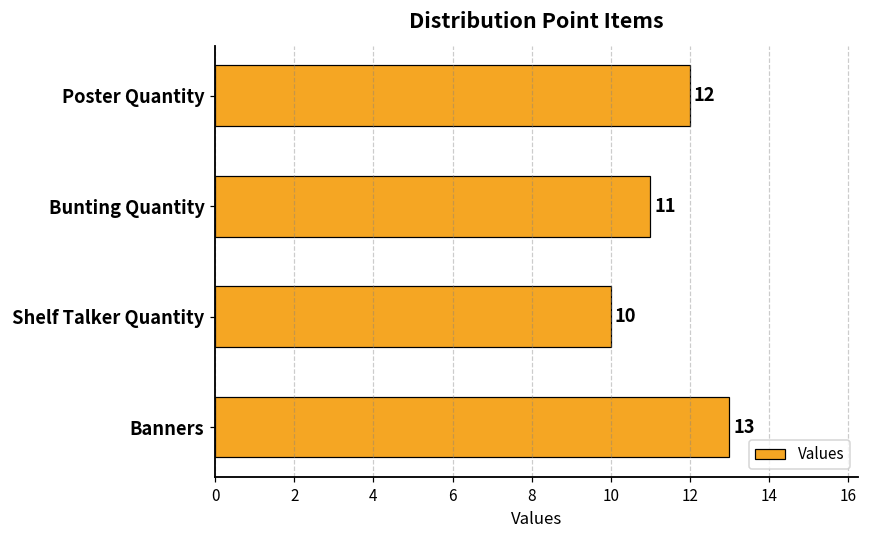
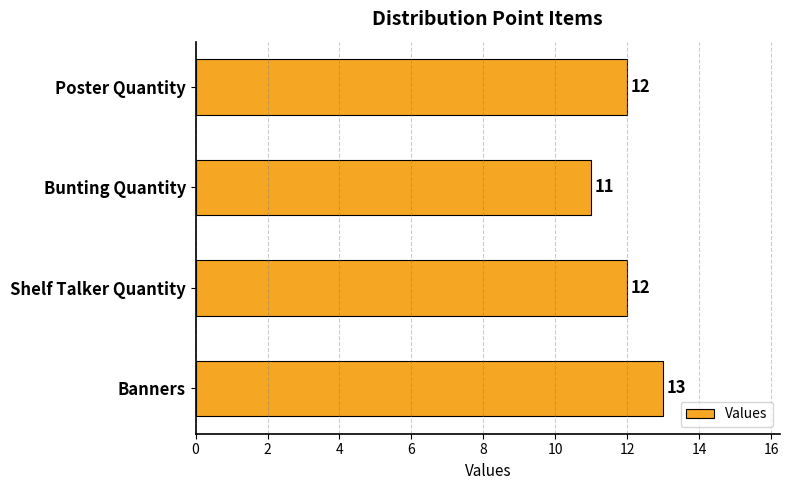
Shelf Talker Quantity: 10 -> 12
